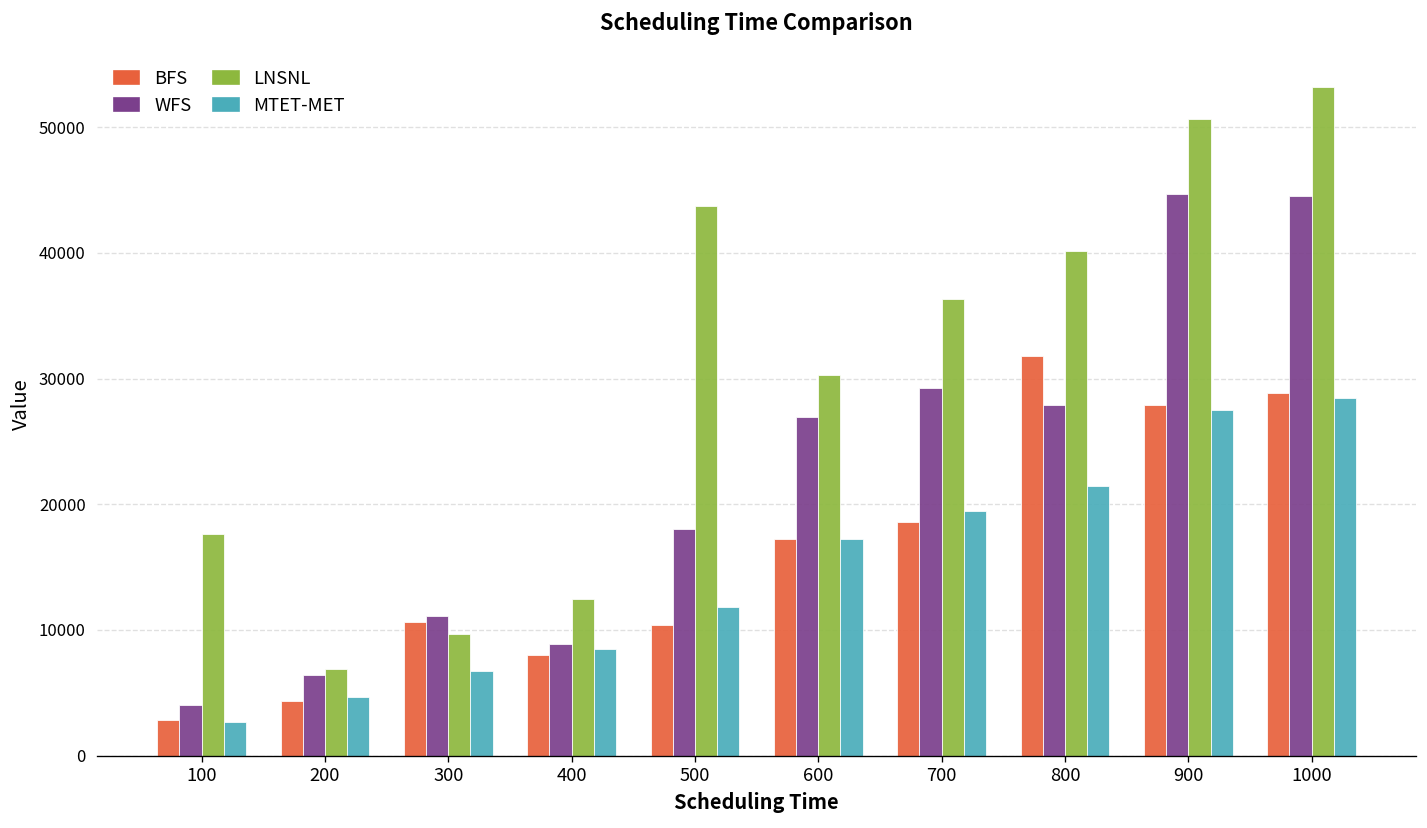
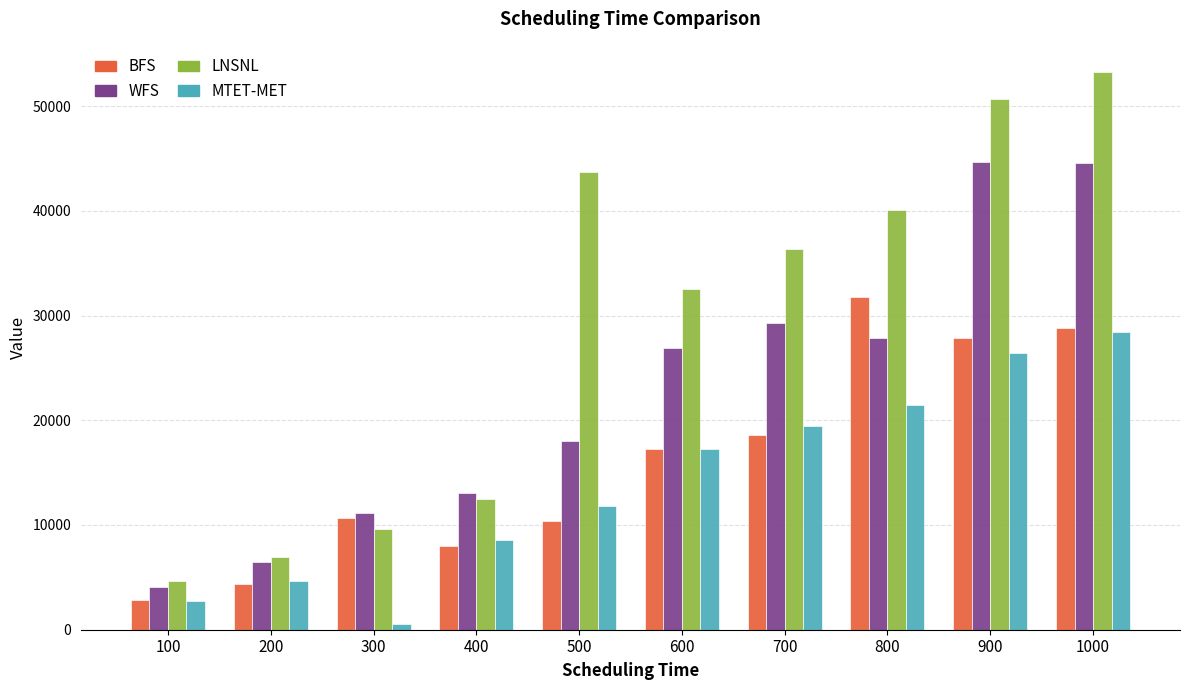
LNSNL, 100: 17600 -> 4700
MTET-MET, 300: 6700 -> 500
WFS, 400: 8900 -> 13000
LNSNL, 600: 30300 -> 32500
MTET-MET, 900: 27500 -> 26400
